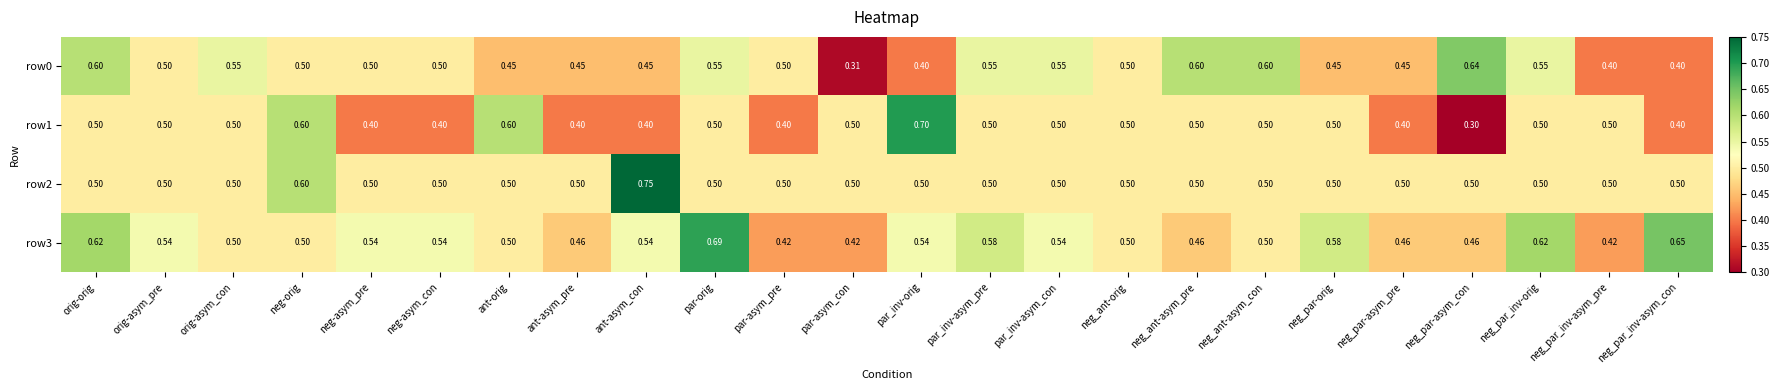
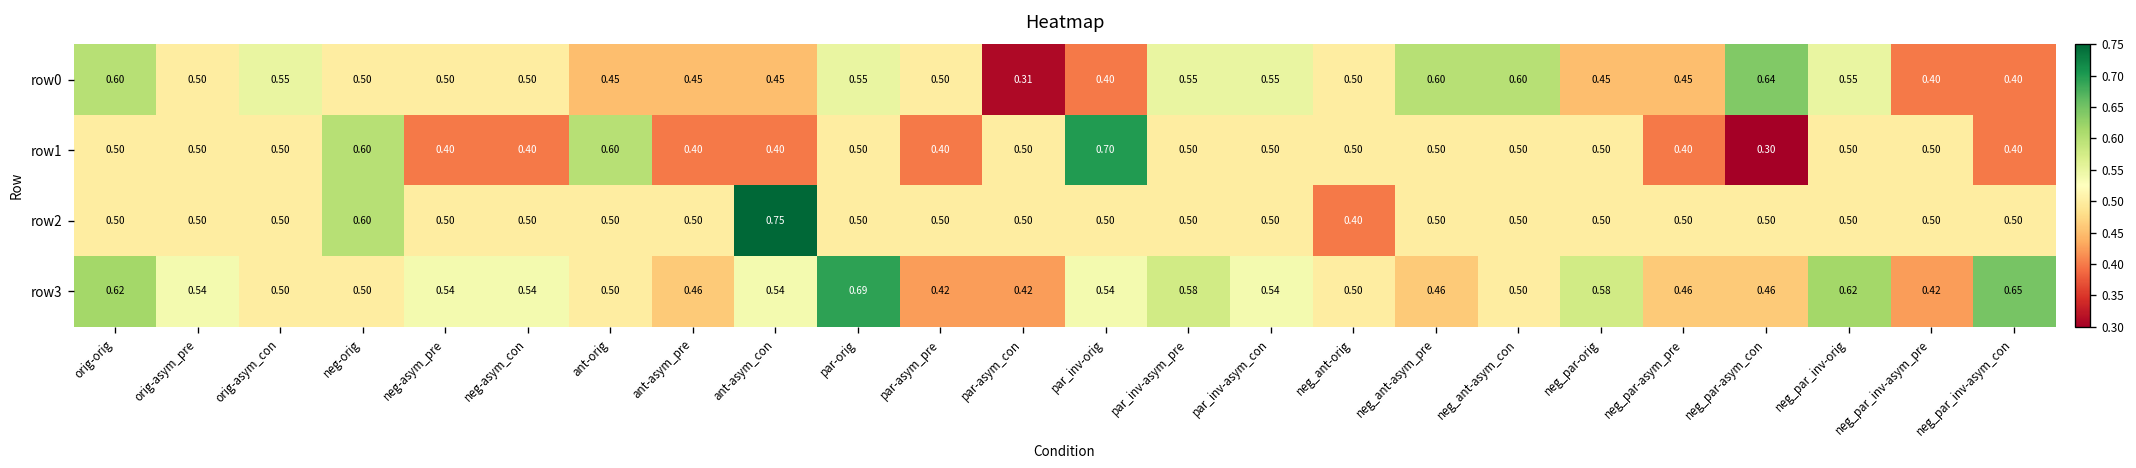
row2, neg_ant-orig: 0.50 -> 0.40
